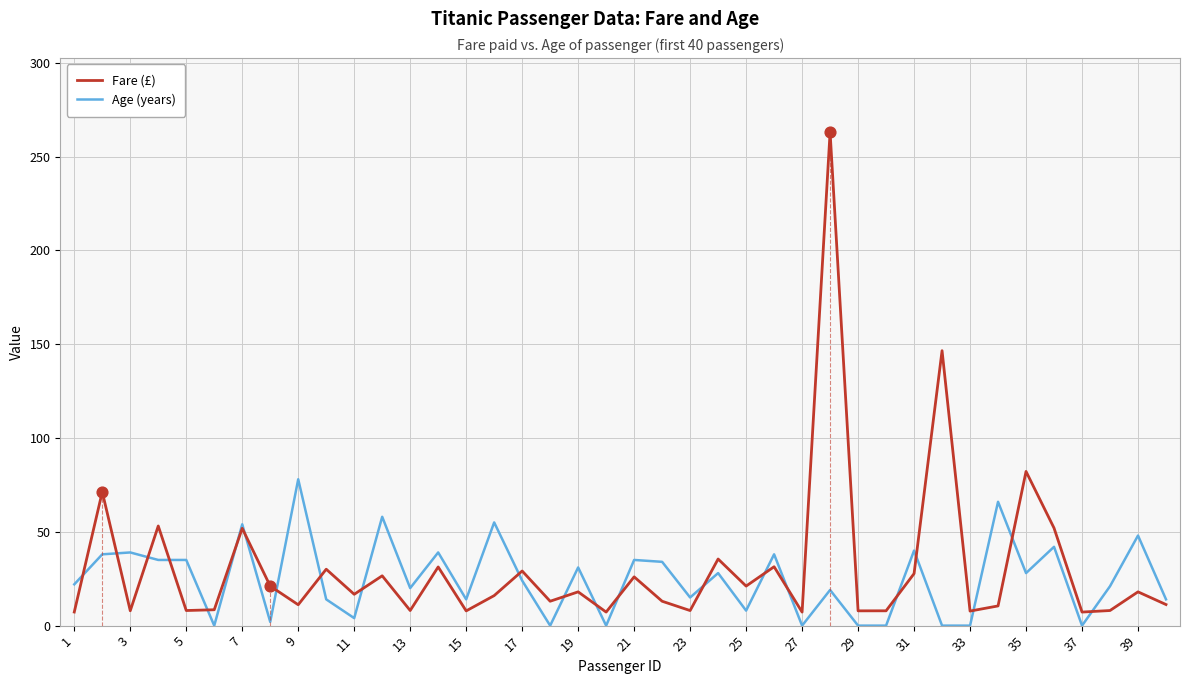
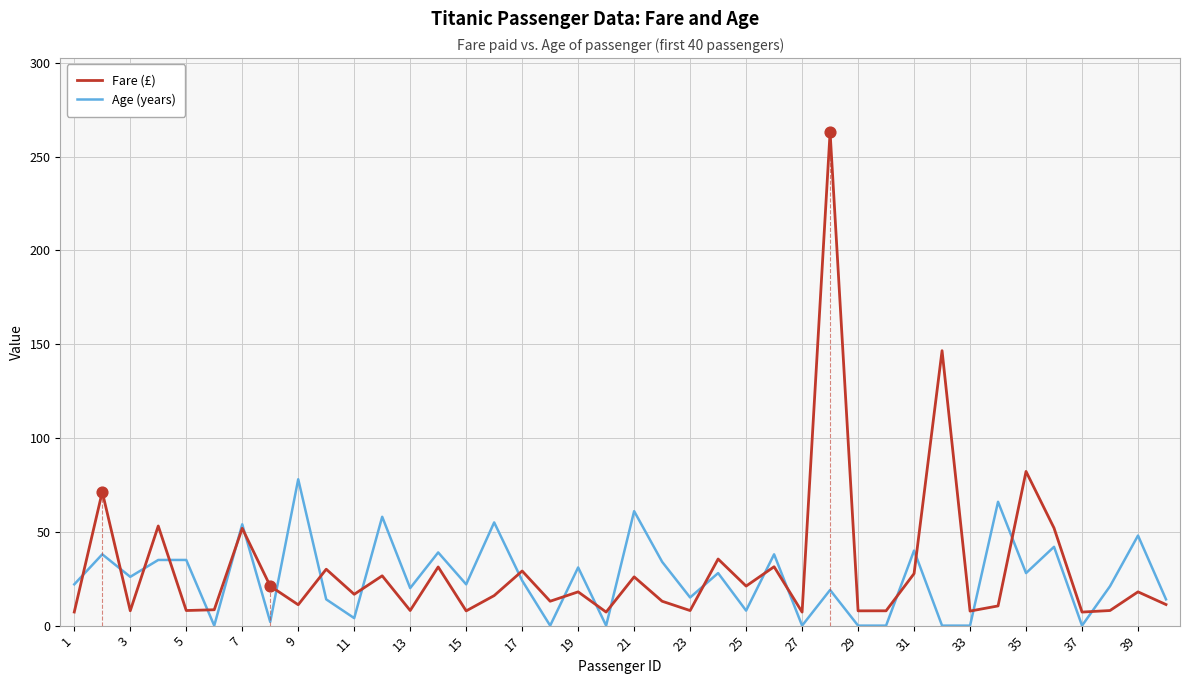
Age (years), 3: 39 -> 26
Age (years), 15: 14 -> 22
Age (years), 21: 35 -> 61
